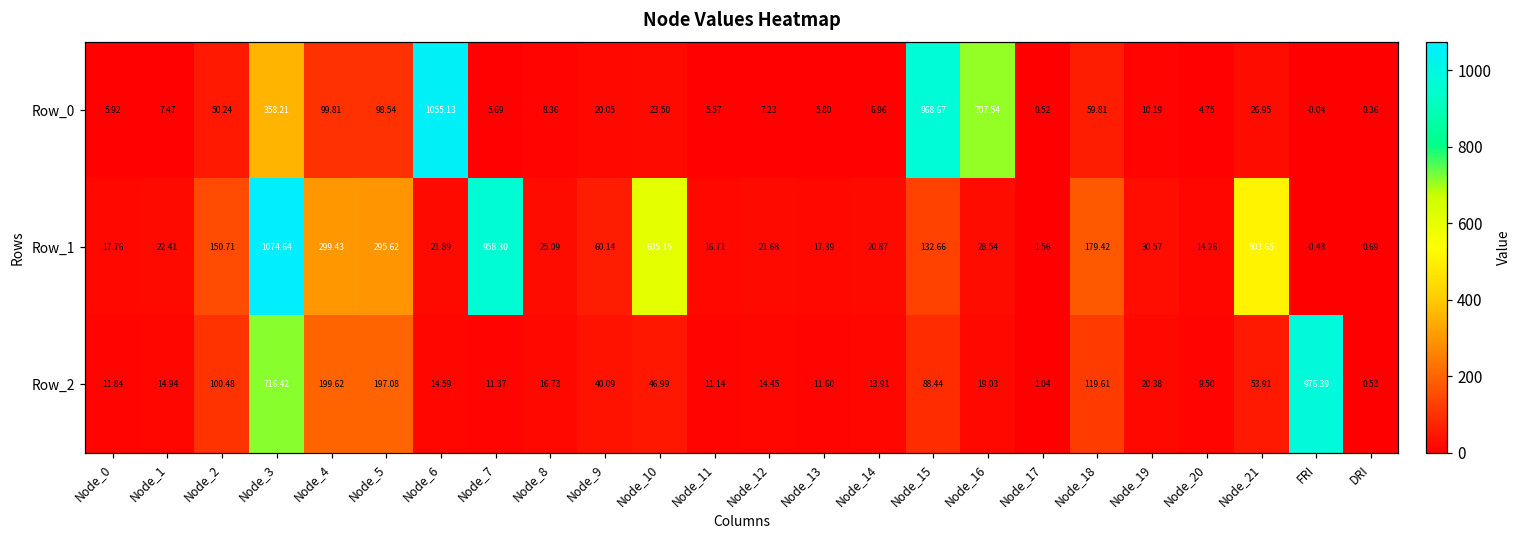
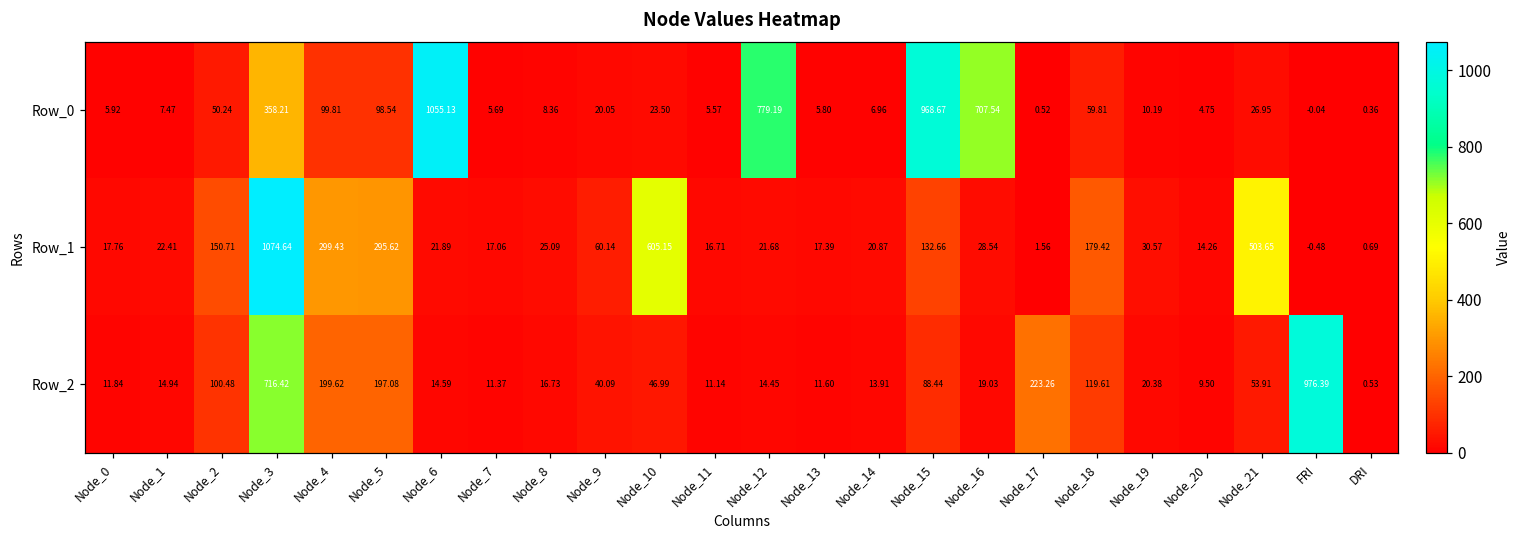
Row_0, Node_12: 7.23 -> 779.19
Row_1, Node_7: 958.30 -> 17.06
Row_2, Node_17: 1.04 -> 223.26
